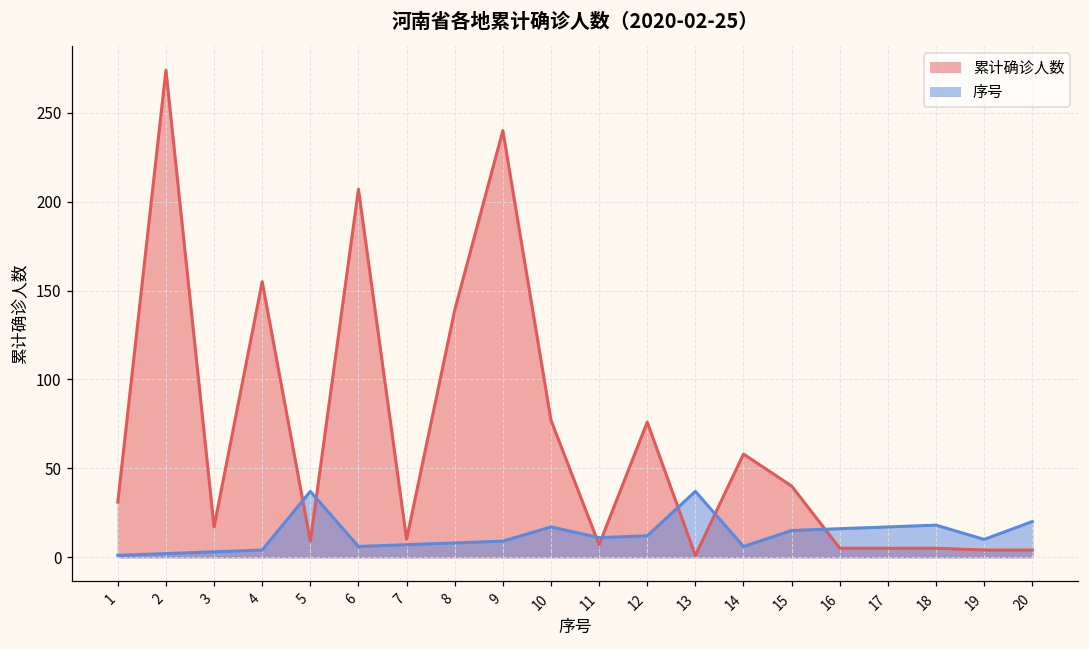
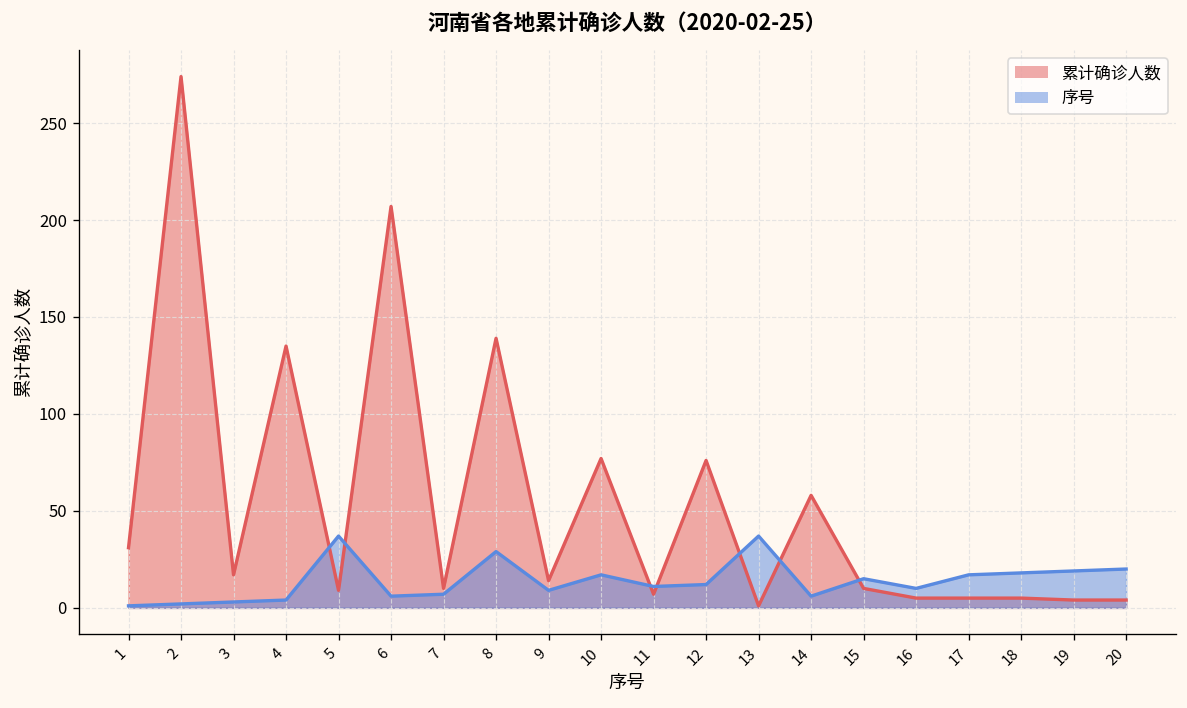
累计确诊人数, 4: 155 -> 135
序号, 8: 8 -> 29
累计确诊人数, 9: 240 -> 14
累计确诊人数, 15: 40 -> 10
序号, 16: 16 -> 10
序号, 19: 10 -> 19
